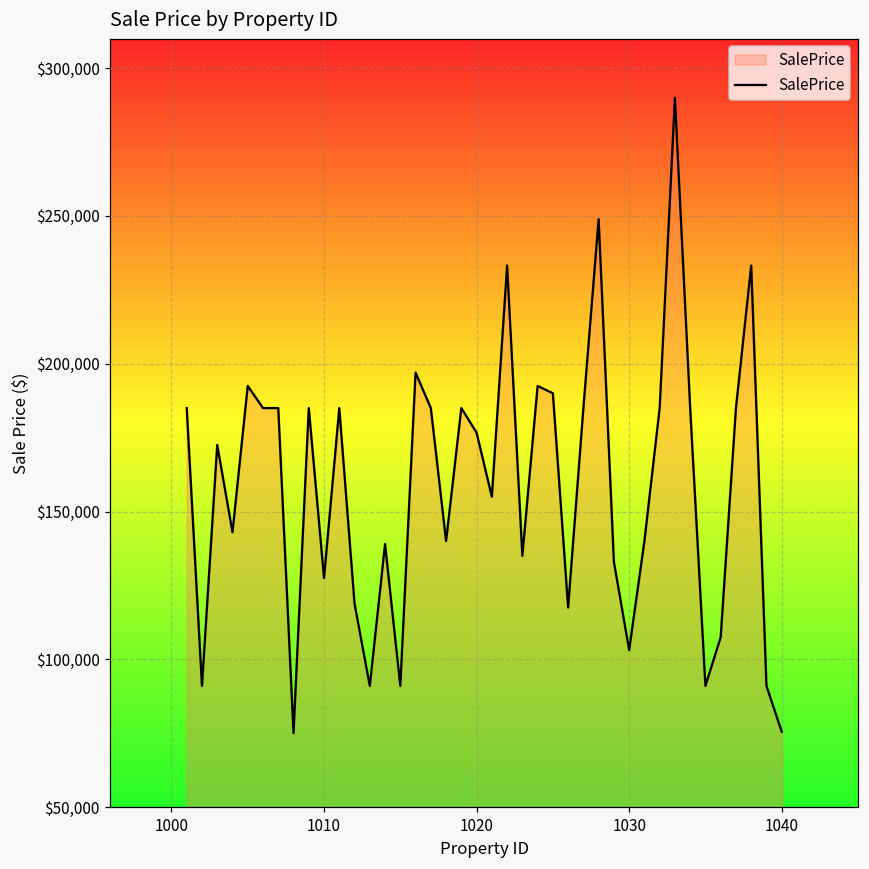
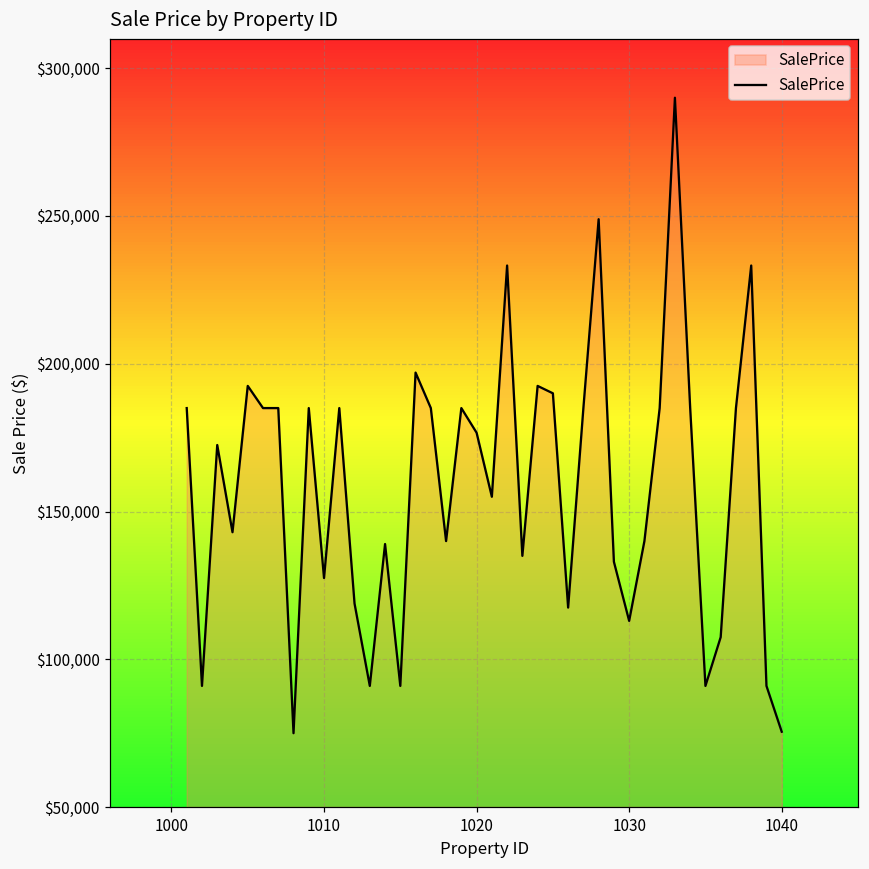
1030: $103,000 -> $113,000
